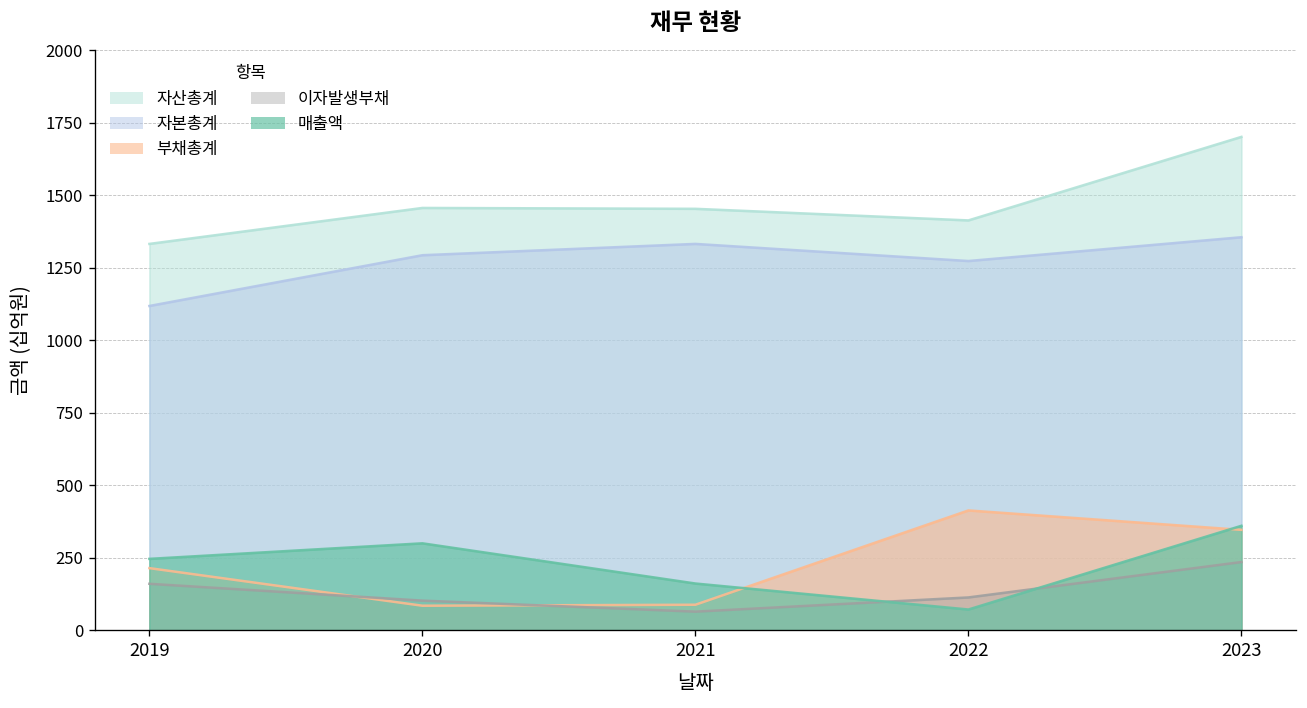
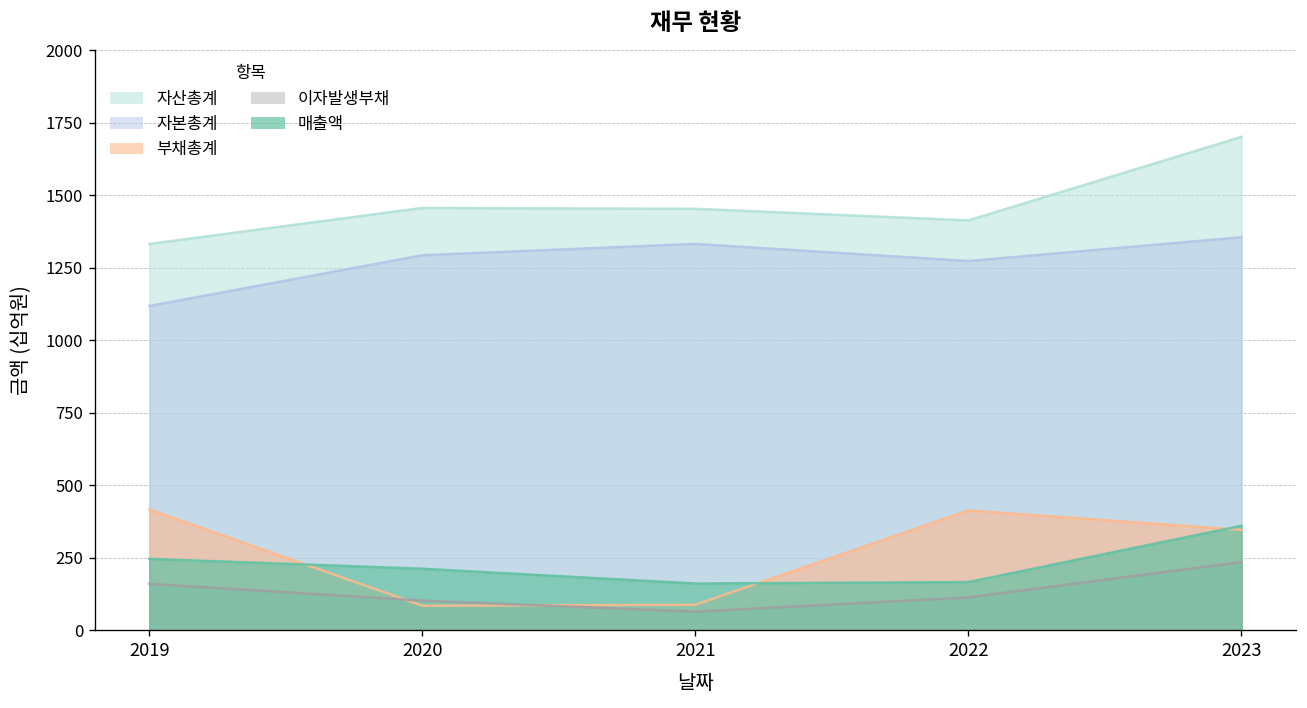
부채총계, 2019: 210 -> 420
매출액, 2020: 300 -> 210
매출액, 2022: 70 -> 170
